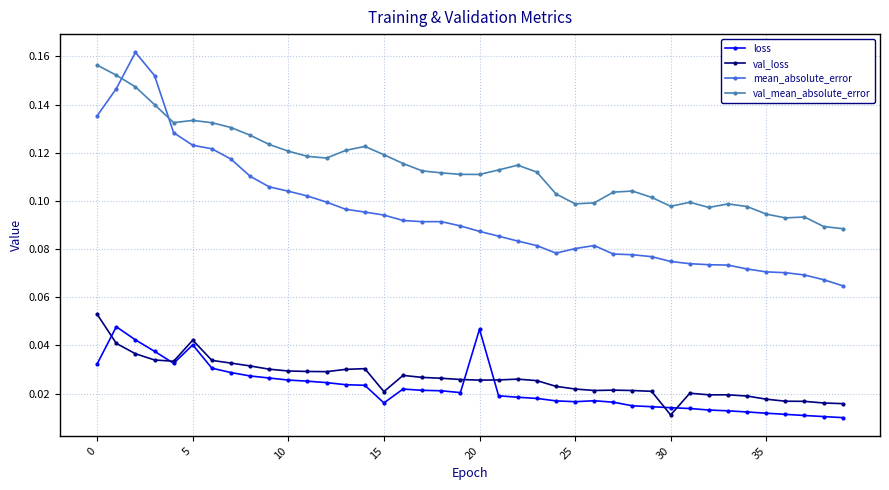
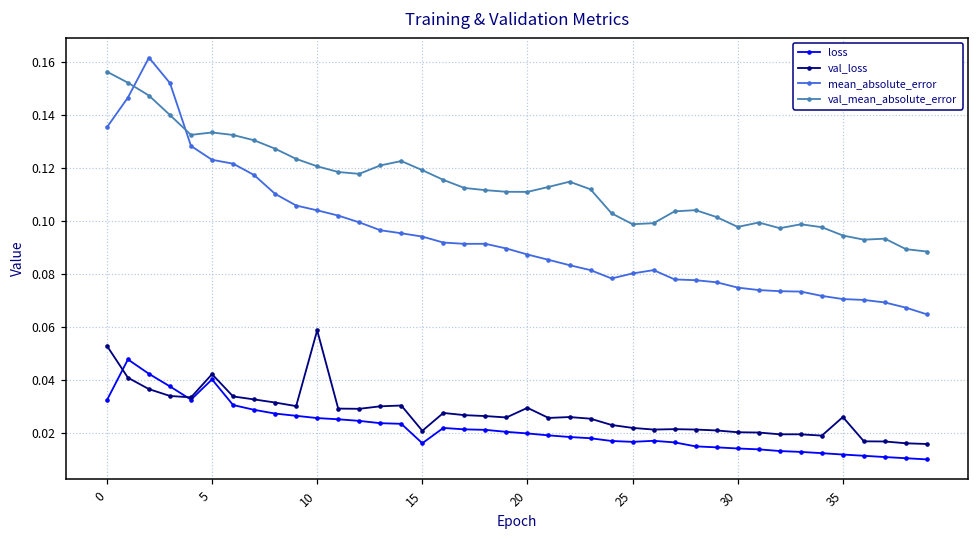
val_loss, 10: 0.029 -> 0.059
loss, 20: 0.047 -> 0.020
val_loss, 20: 0.026 -> 0.030
val_loss, 30: 0.011 -> 0.020
val_loss, 35: 0.018 -> 0.026
